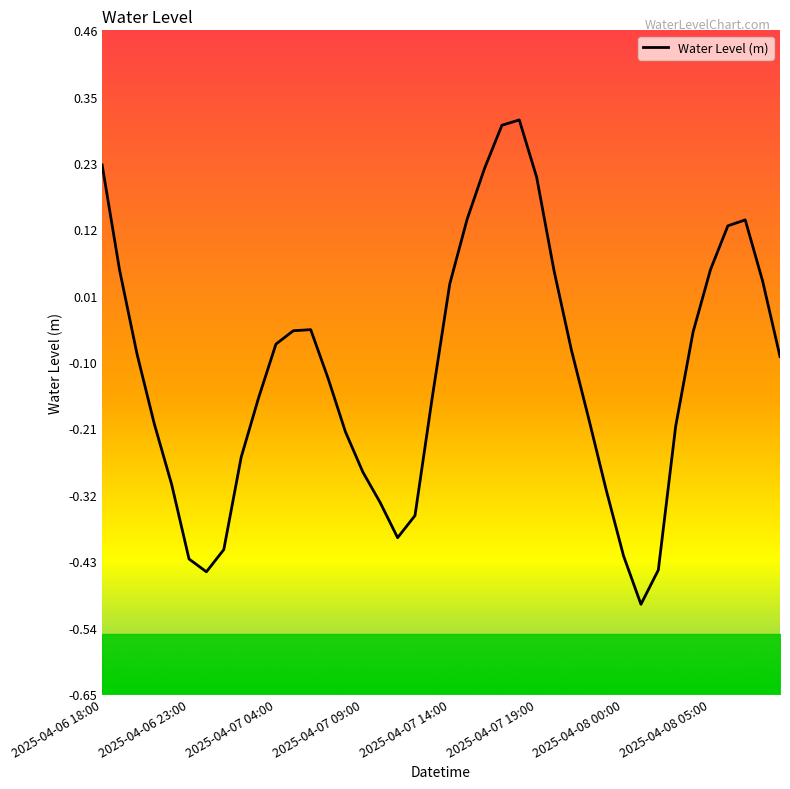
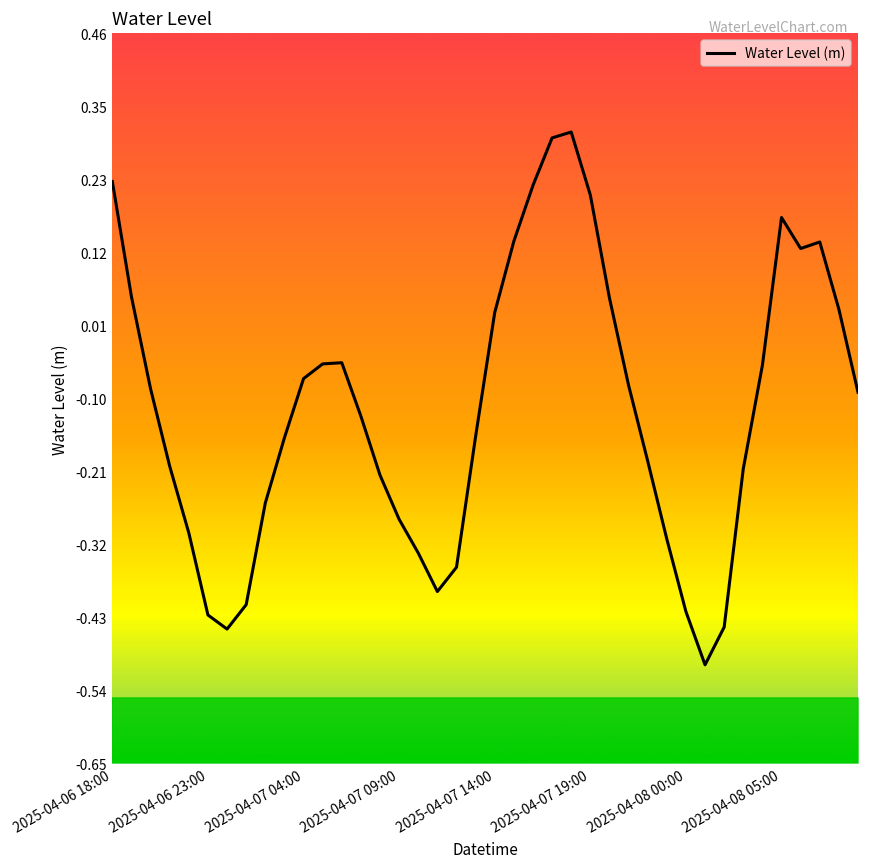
Water Level (m), 2025-04-08 05:00: 0.06 -> 0.18
